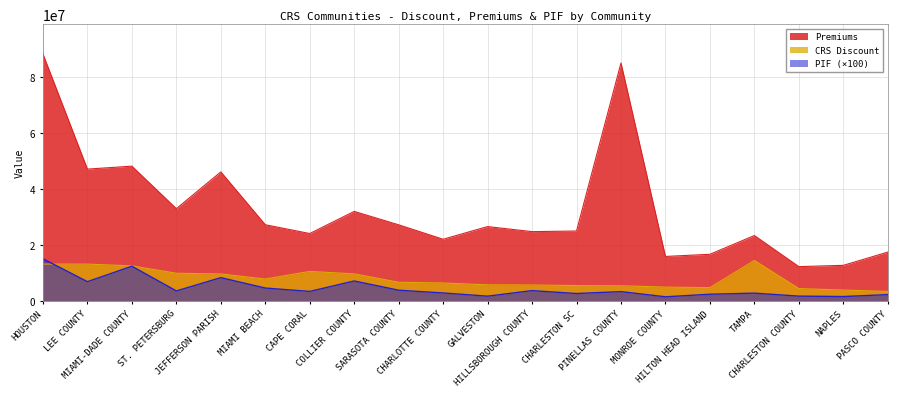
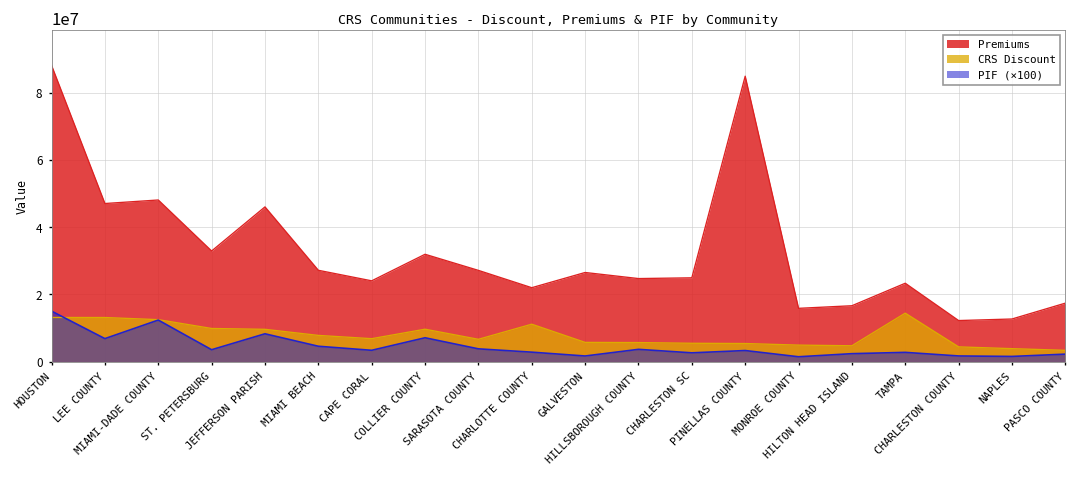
CRS Discount, CAPE CORAL: 10000000 -> 7000000
CRS Discount, CHARLOTTE COUNTY: 6000000 -> 11000000
